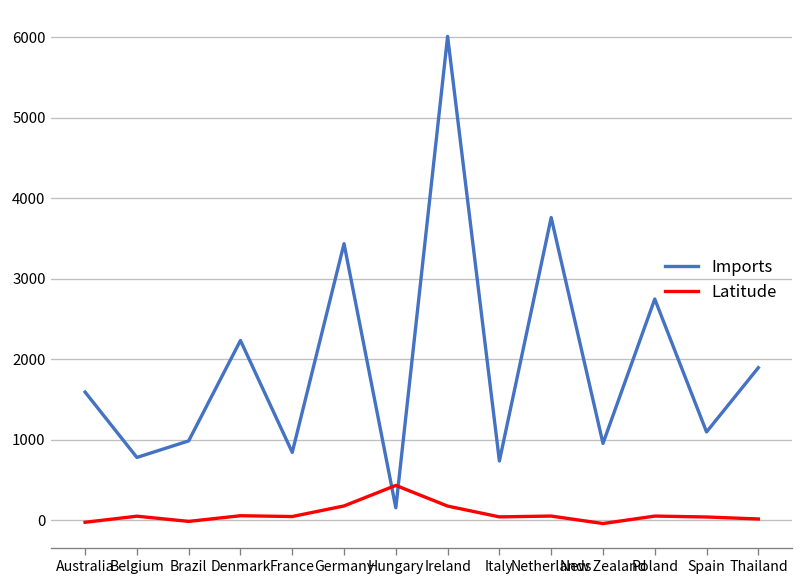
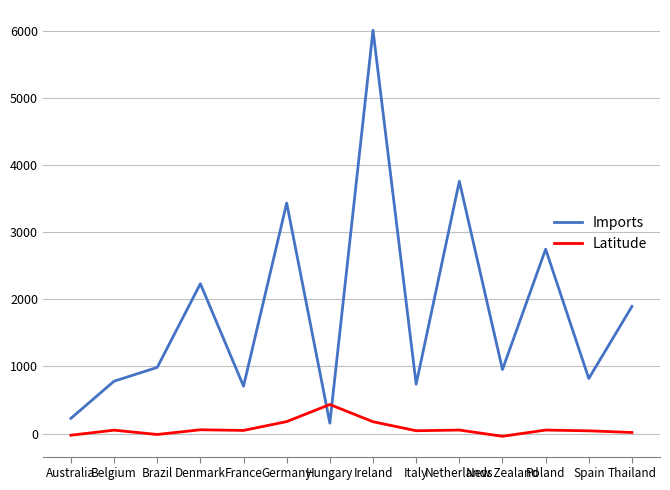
Imports, Australia: 1600 -> 200
Imports, France: 800 -> 700
Imports, Spain: 1100 -> 800
